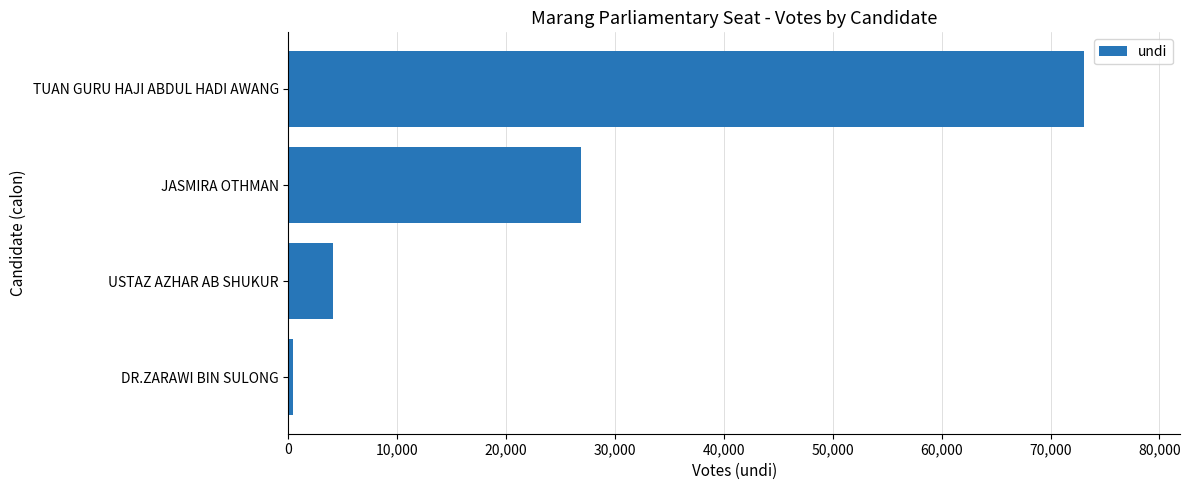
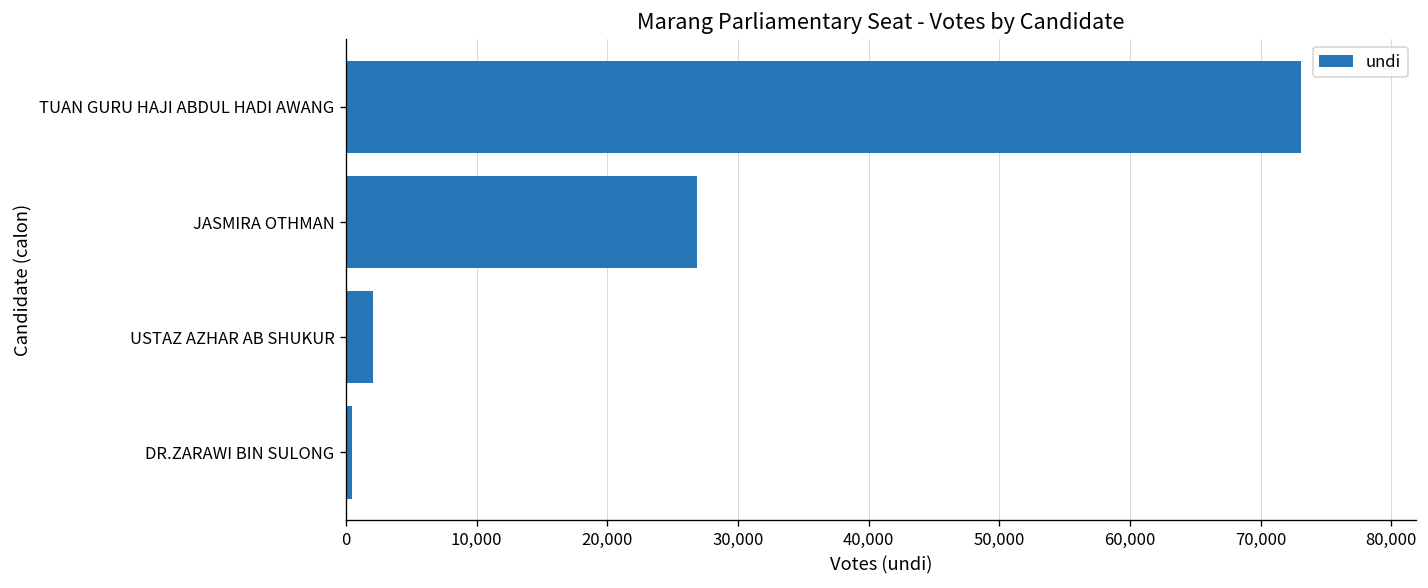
USTAZ AZHAR AB SHUKUR: 4,100 -> 2,000
